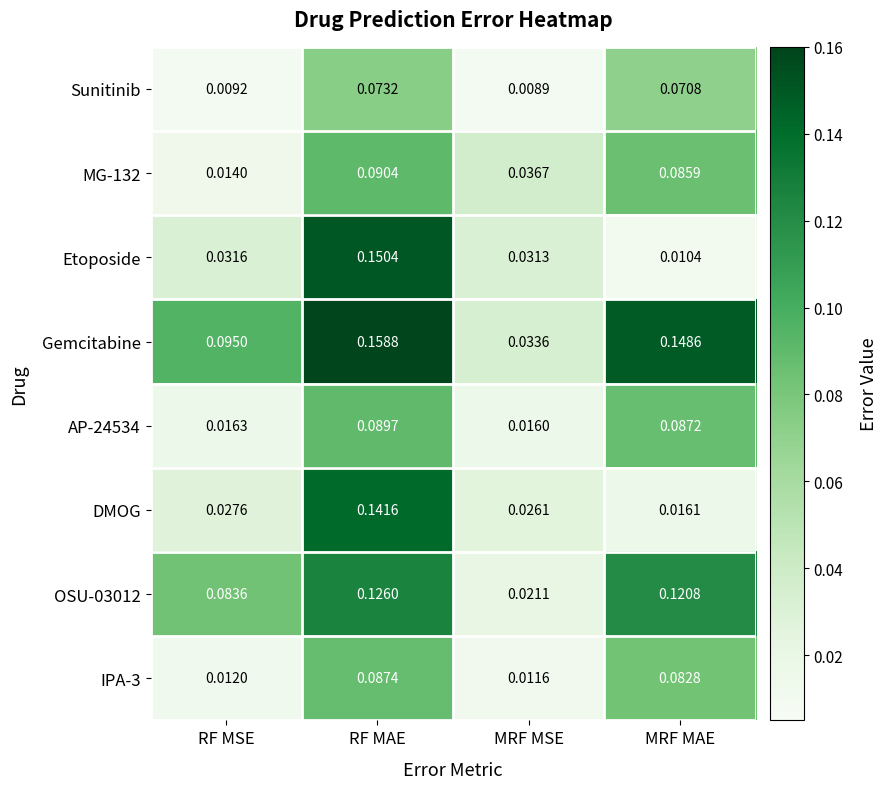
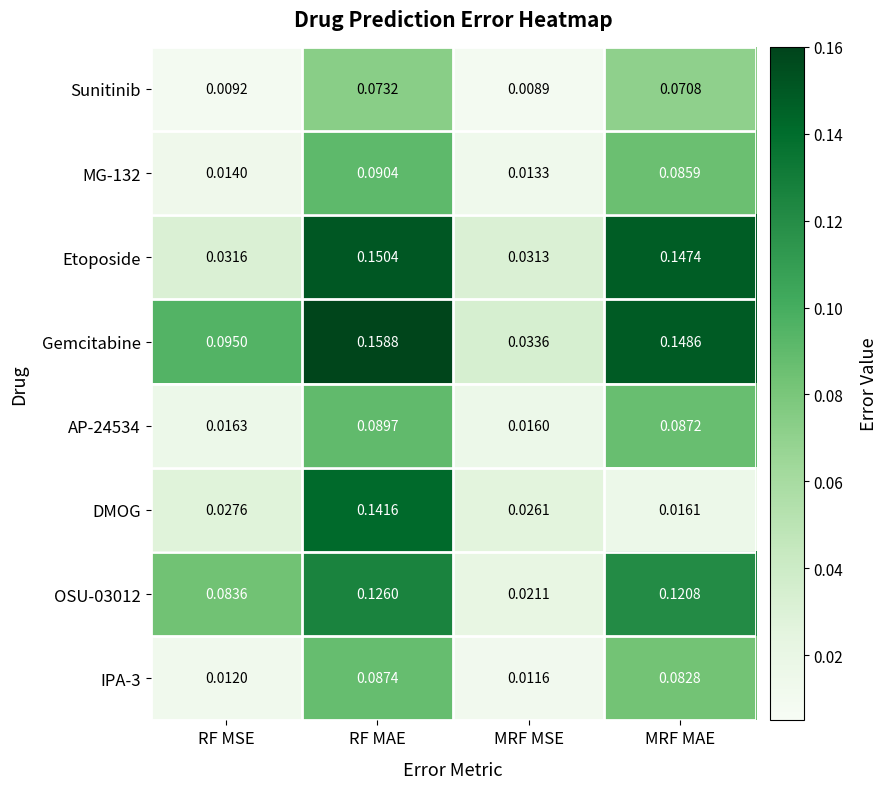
MG-132, MRF MSE: 0.0367 -> 0.0133
Etoposide, MRF MAE: 0.0104 -> 0.1474
